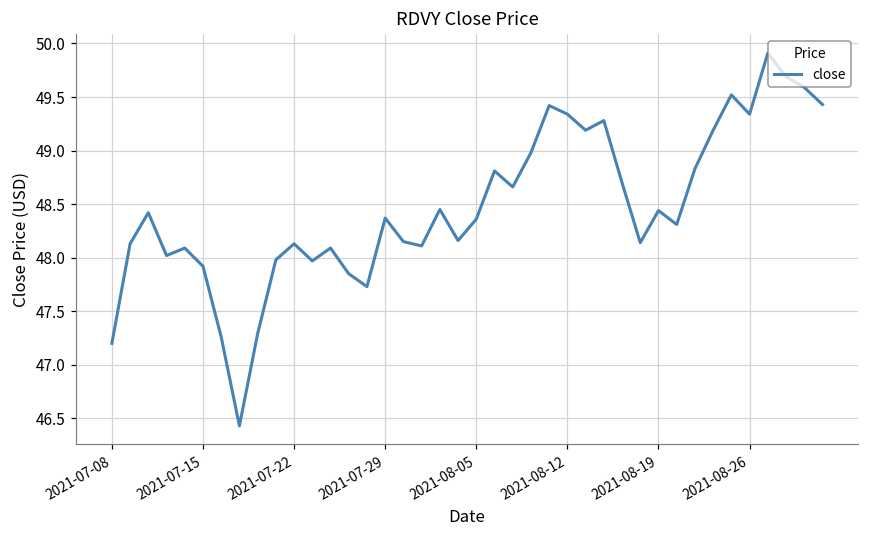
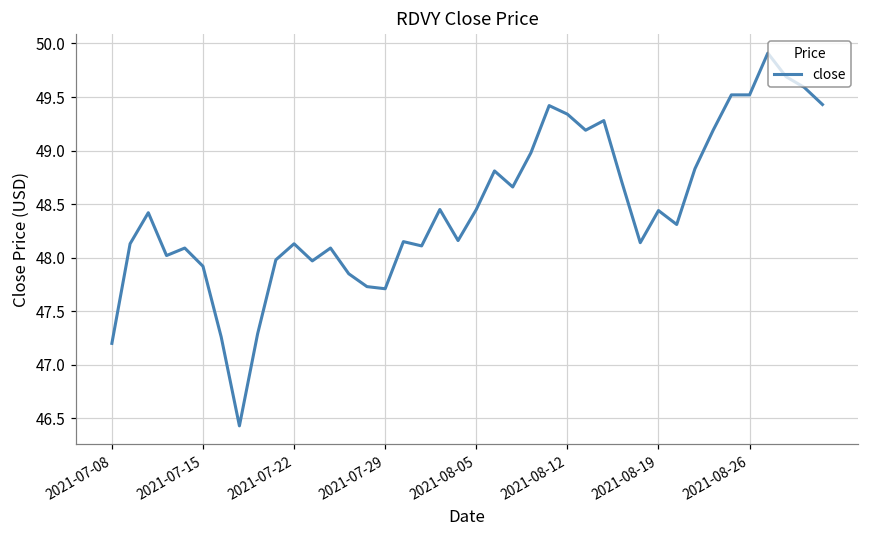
2021-07-29: 48.4 -> 47.7
2021-08-05: 48.4 -> 48.5
2021-08-26: 49.3 -> 49.5
